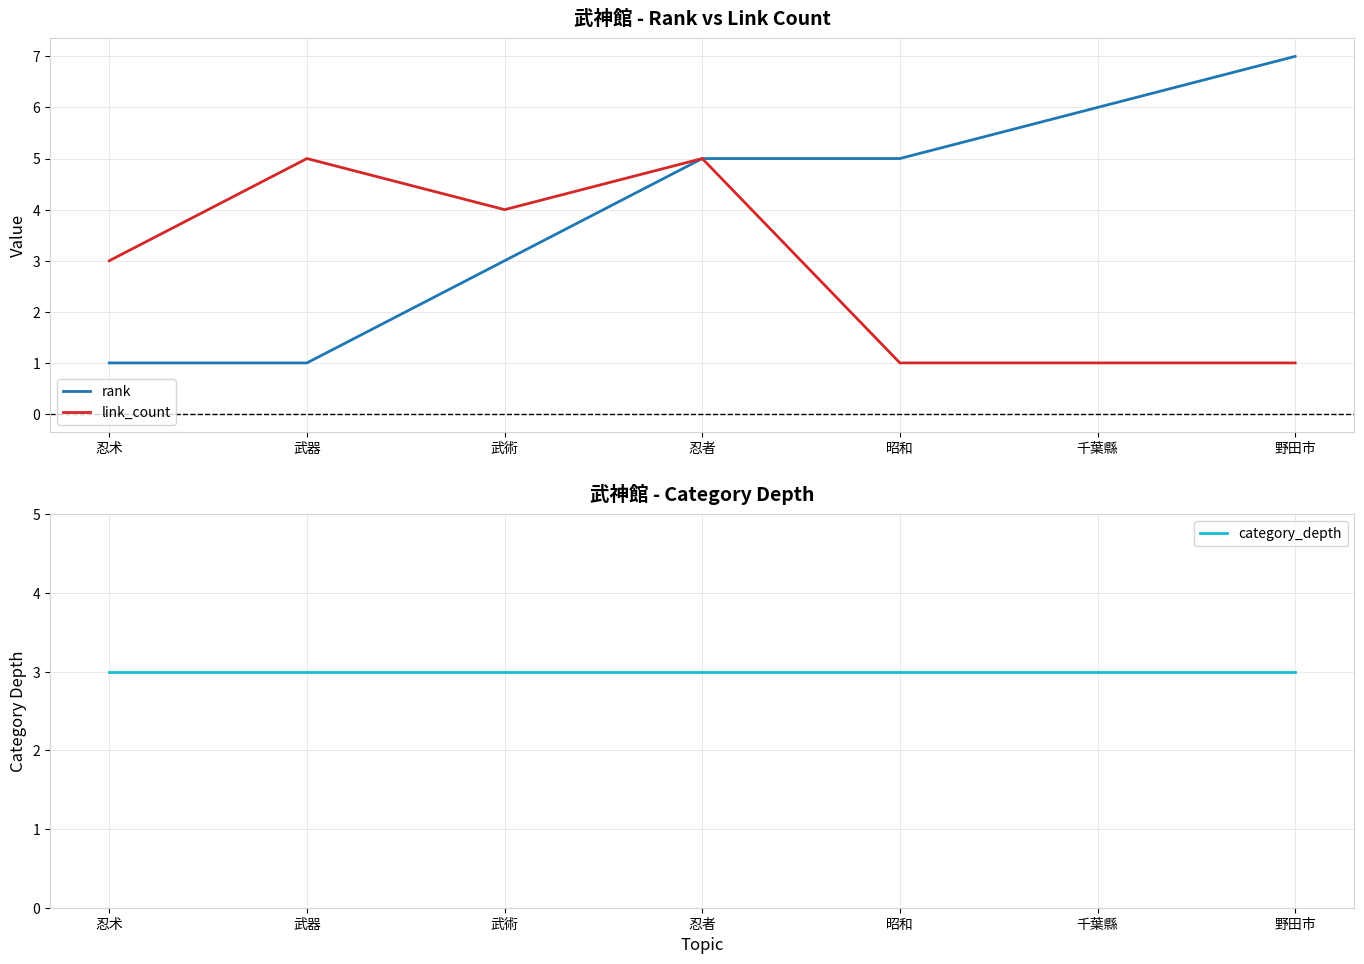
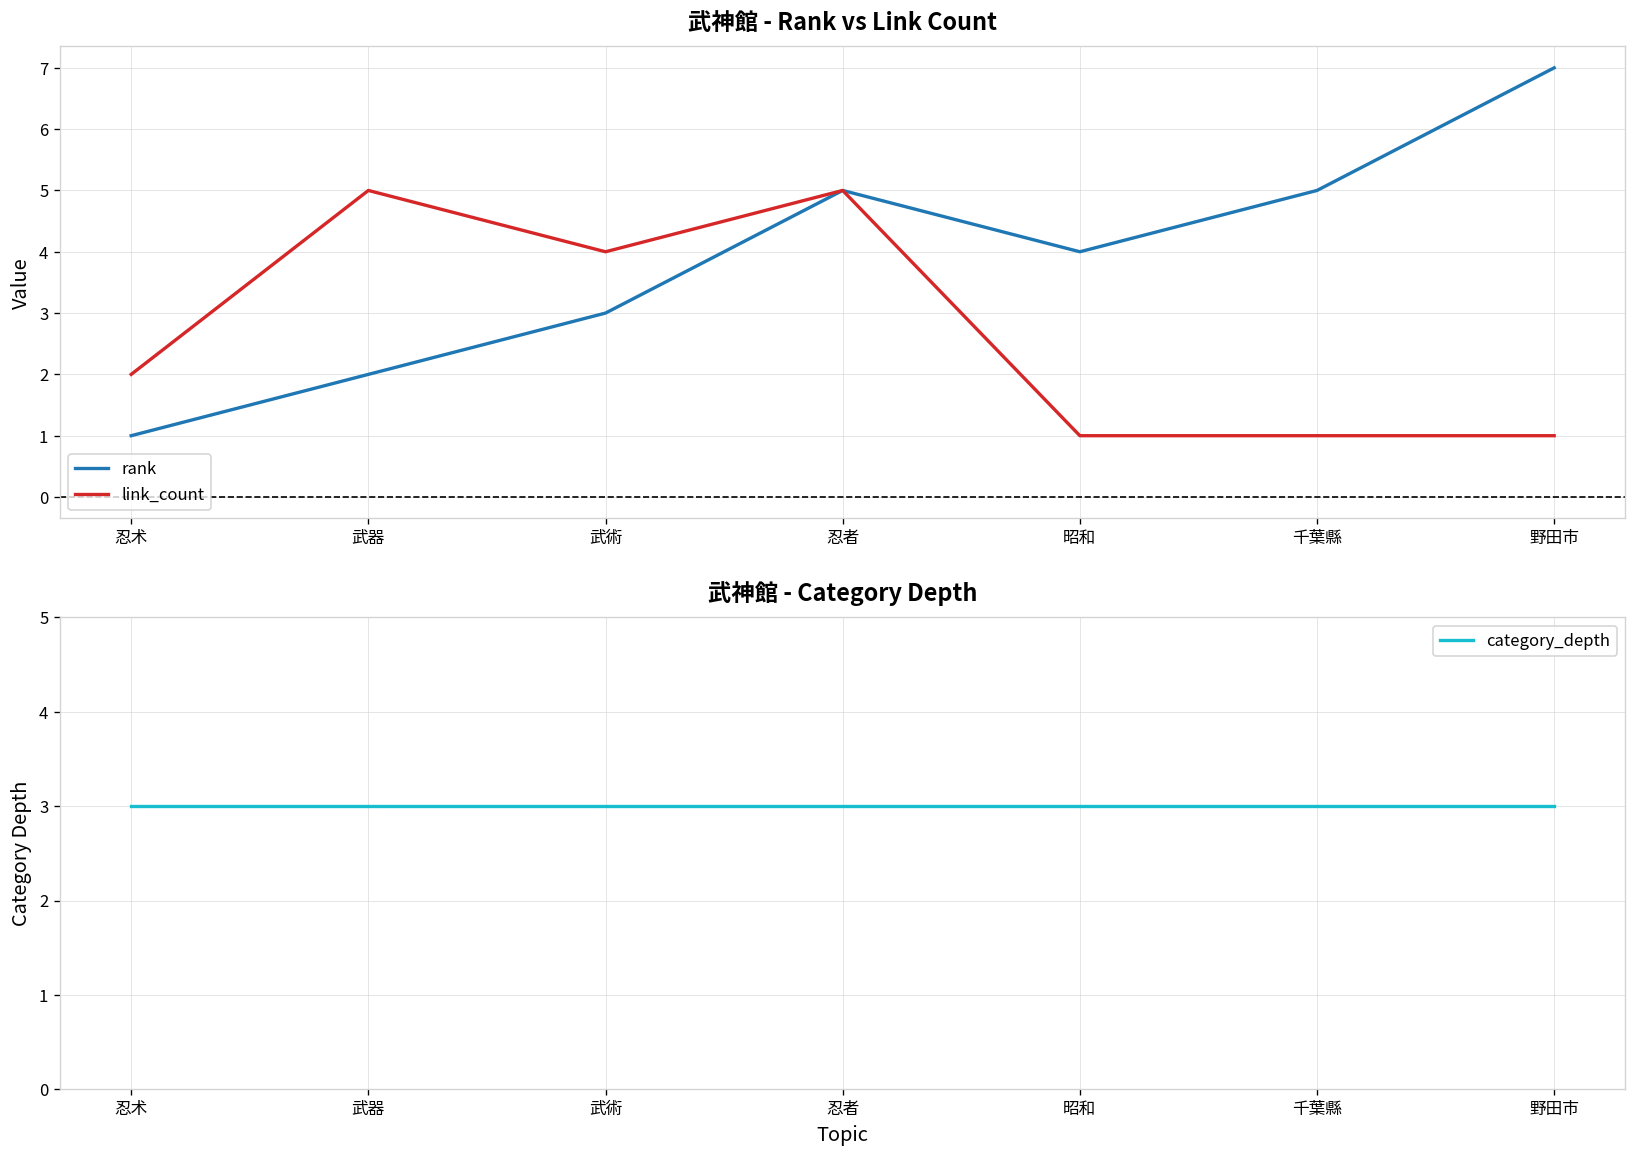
武神館 - Rank vs Link Count, link_count, 忍术: 3 -> 2
武神館 - Rank vs Link Count, rank, 武器: 1 -> 2
武神館 - Rank vs Link Count, rank, 昭和: 5 -> 4
武神館 - Rank vs Link Count, rank, 千葉縣: 6 -> 5
